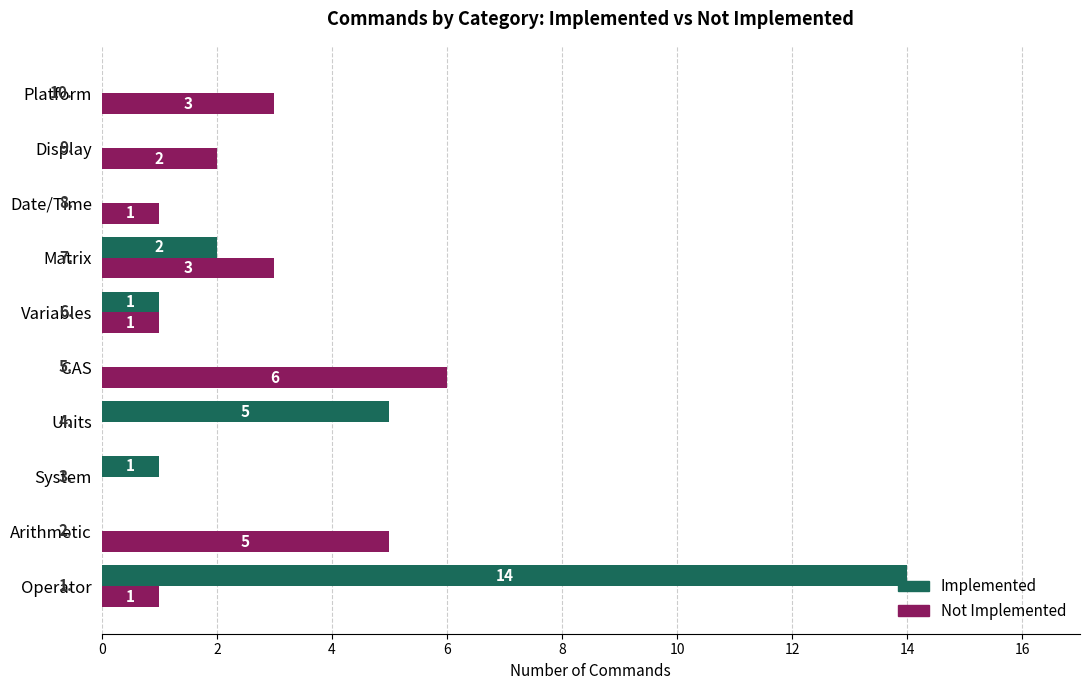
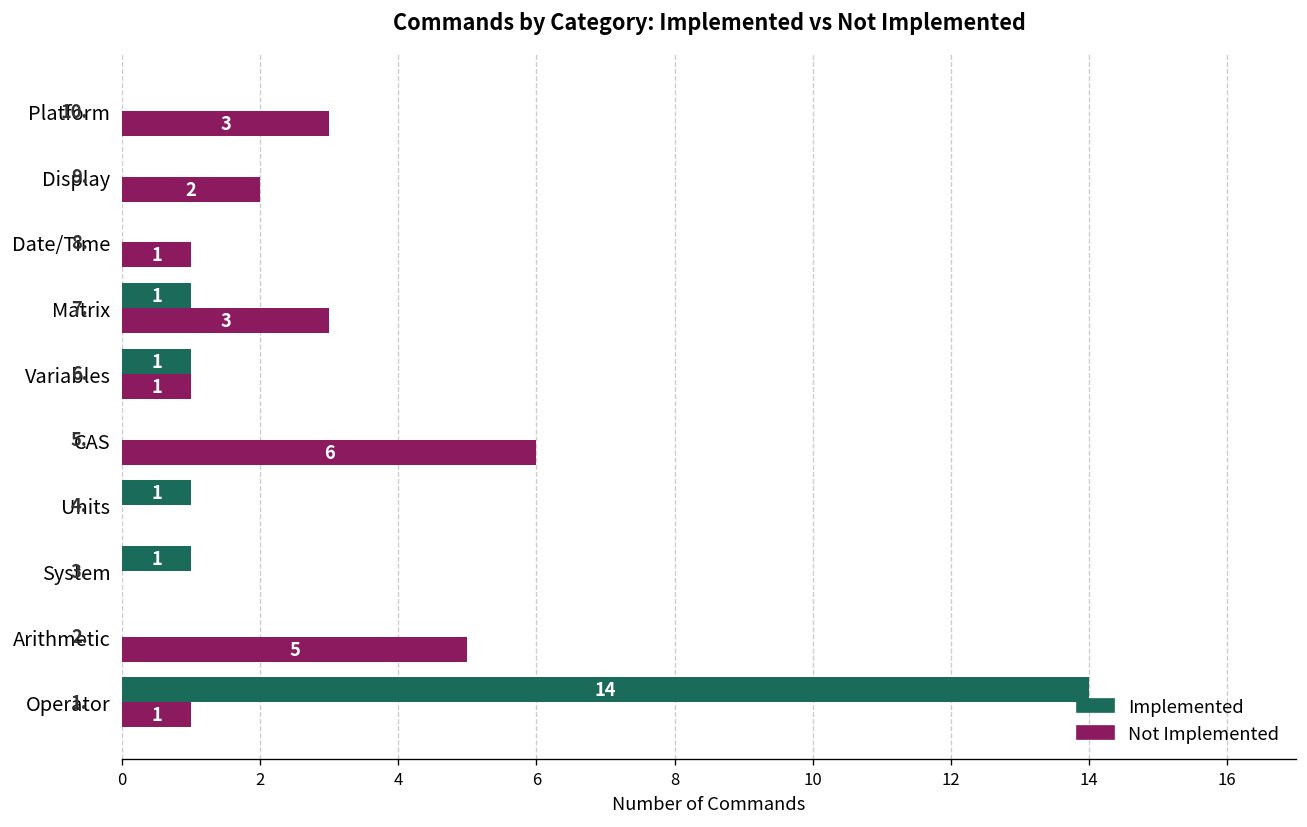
Implemented, Matrix: 2 -> 1
Implemented, Units: 5 -> 1
